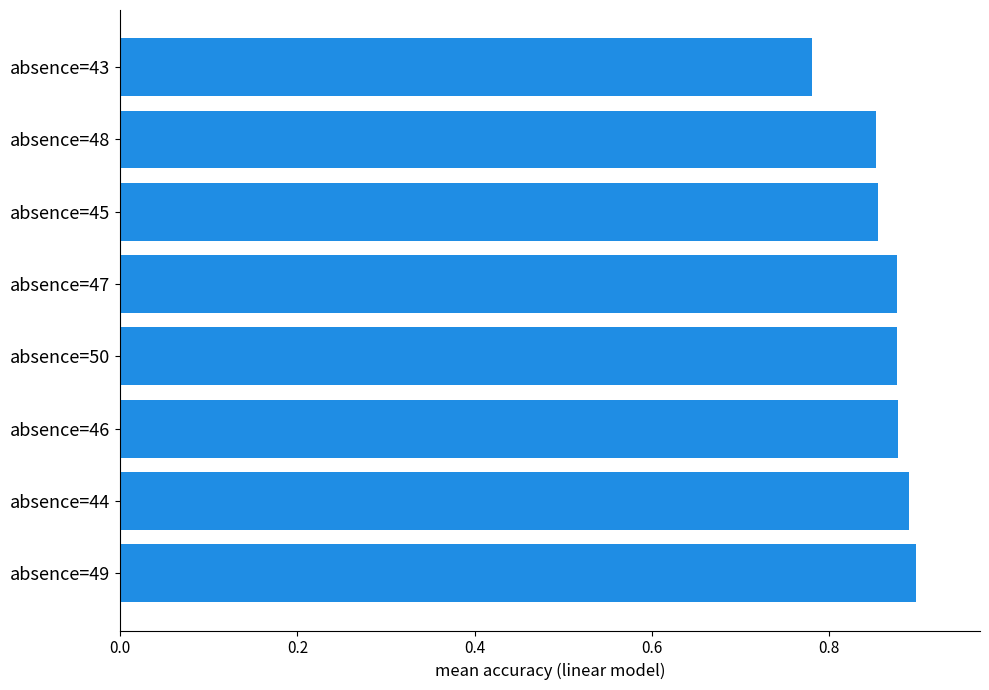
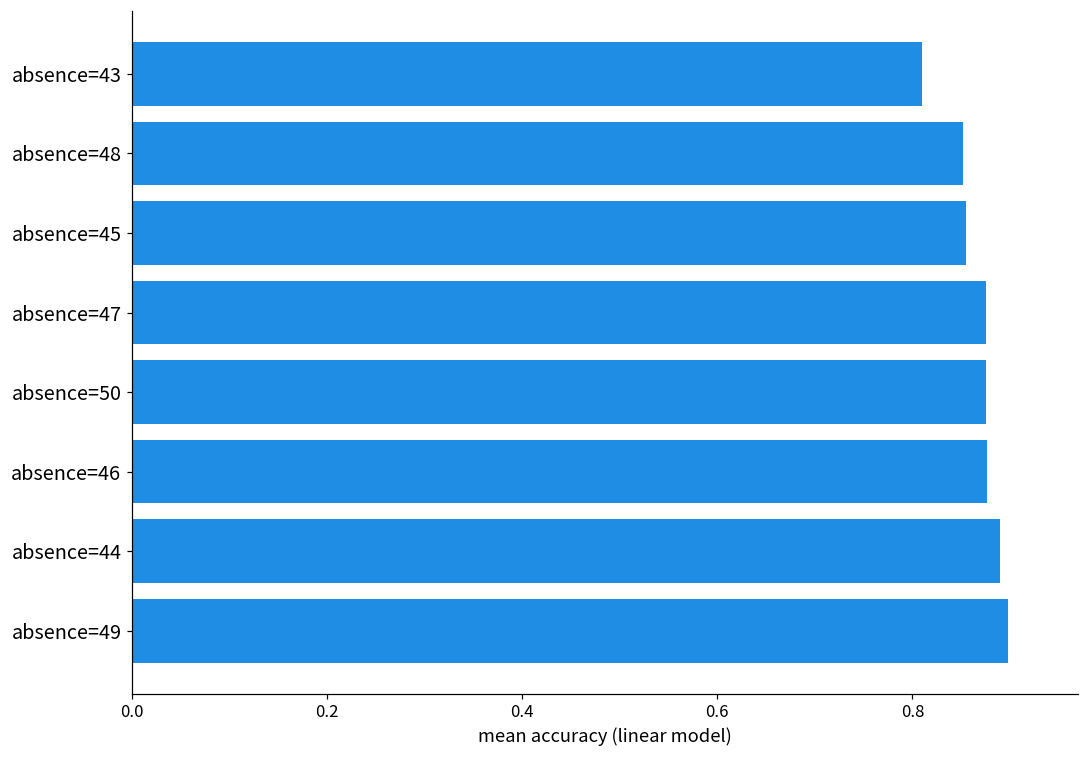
absence=43: 0.78 -> 0.81
